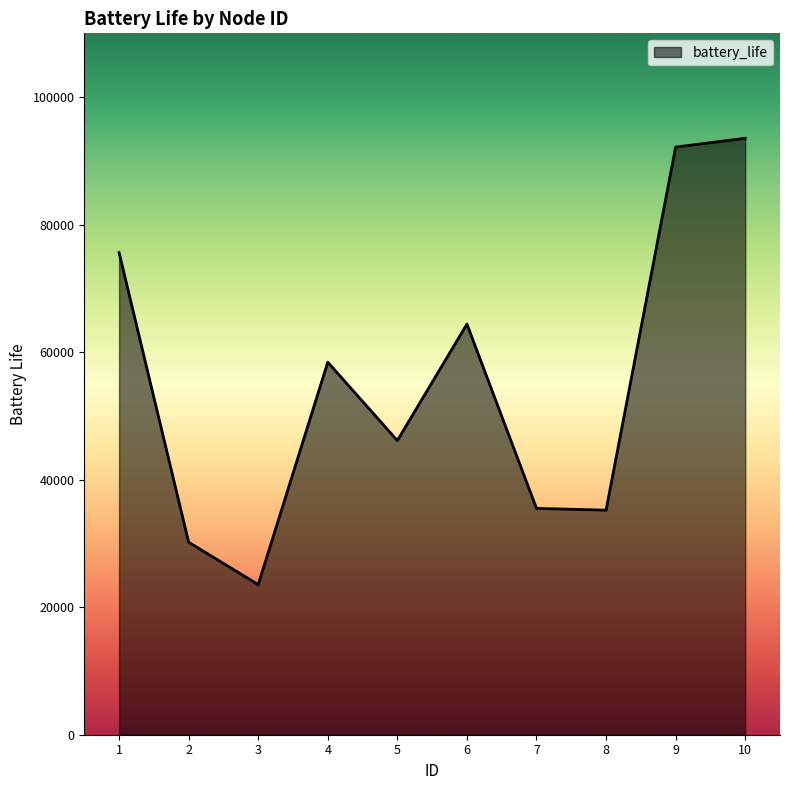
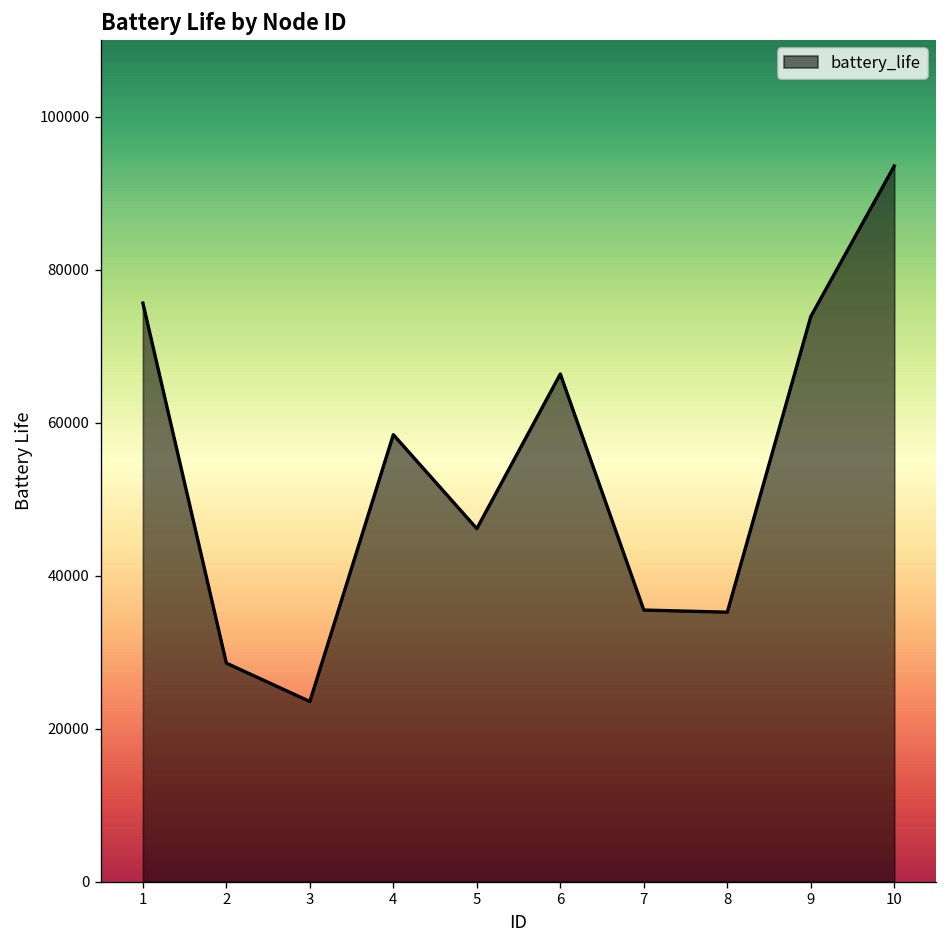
2: 30000 -> 29000
6: 64000 -> 66000
9: 92000 -> 74000
